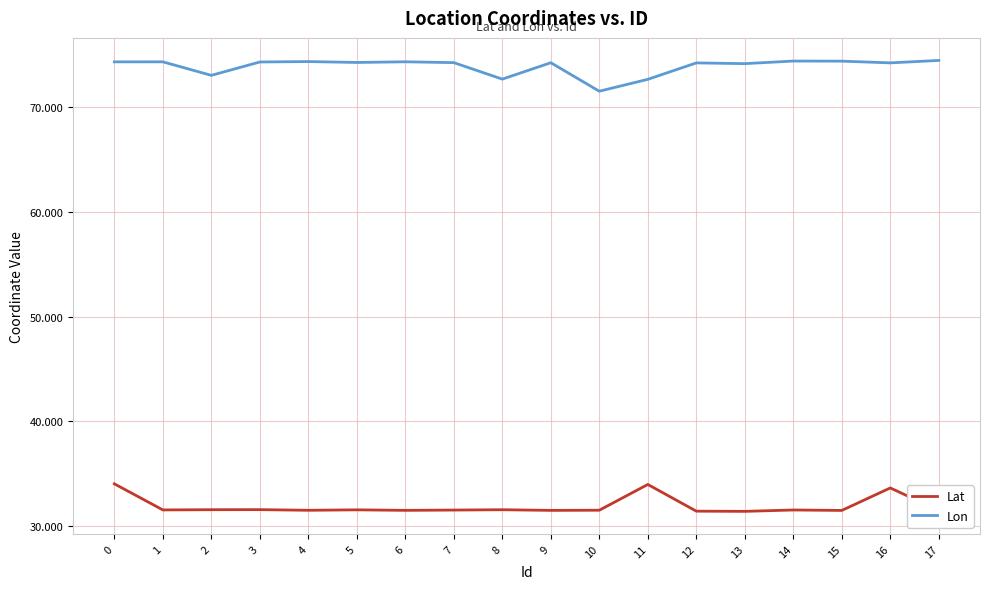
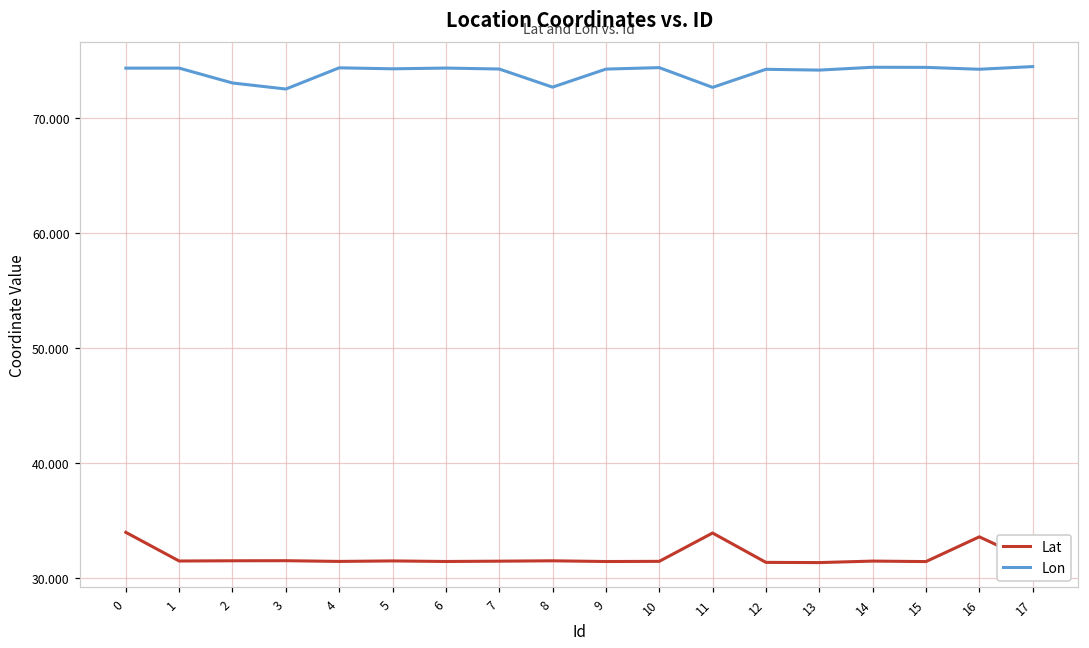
Lon, 3: 74.3 -> 72.5
Lon, 10: 71.5 -> 74.4
